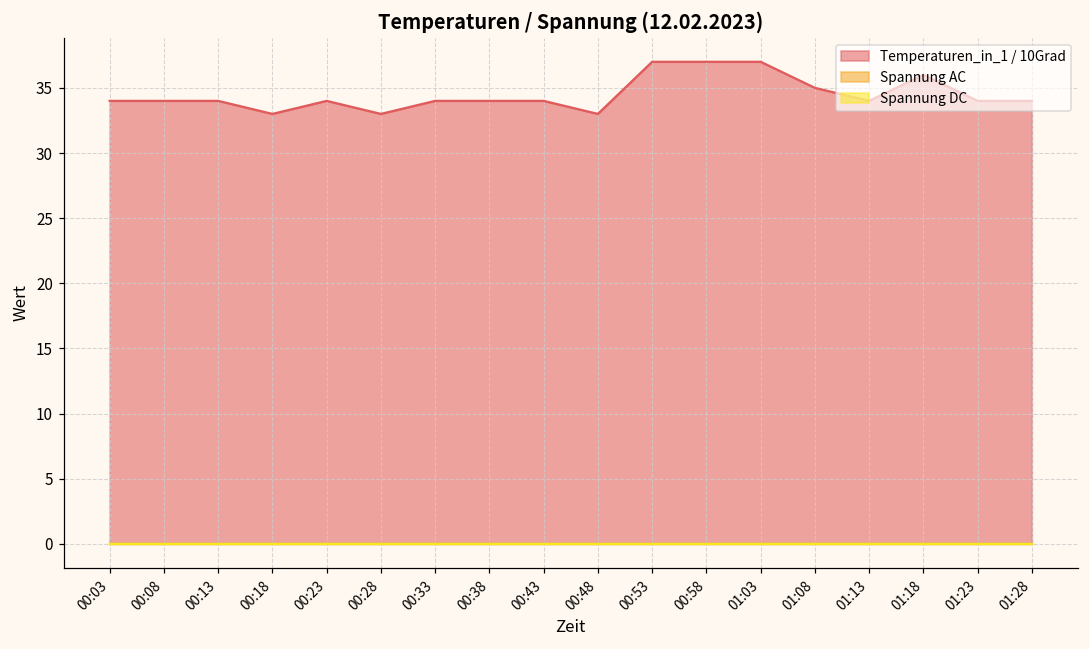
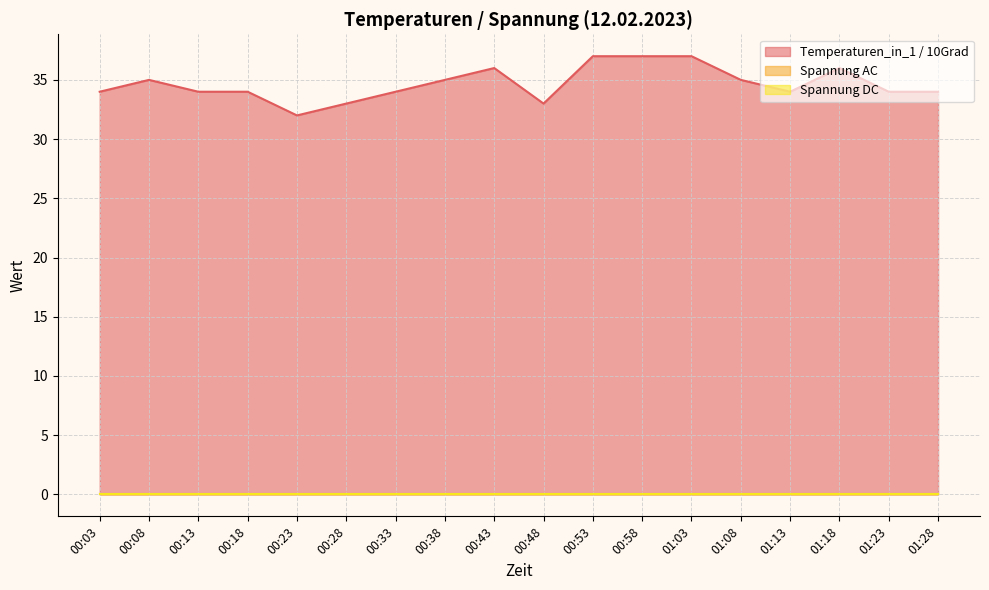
Temperaturen_in_1 / 10Grad, 00:08: 34 -> 35
Temperaturen_in_1 / 10Grad, 00:18: 33 -> 34
Temperaturen_in_1 / 10Grad, 00:23: 34 -> 32
Temperaturen_in_1 / 10Grad, 00:38: 34 -> 35
Temperaturen_in_1 / 10Grad, 00:43: 34 -> 36
